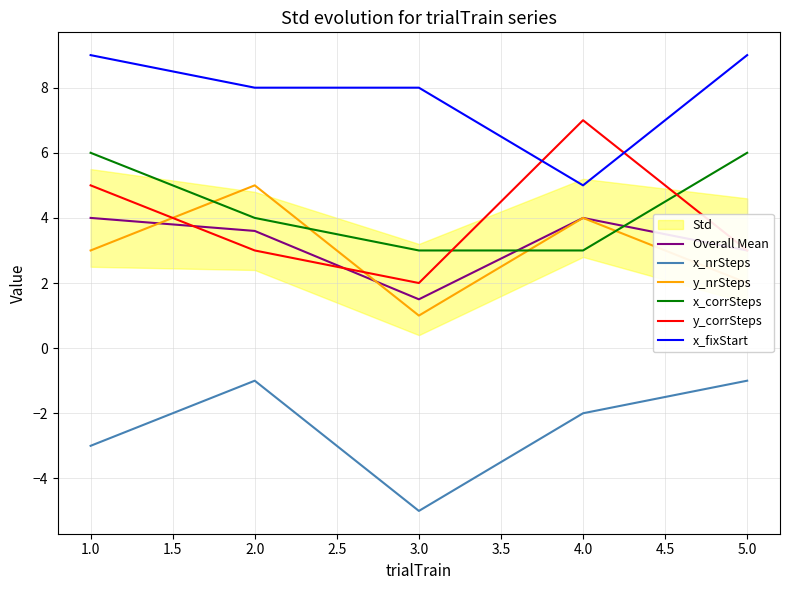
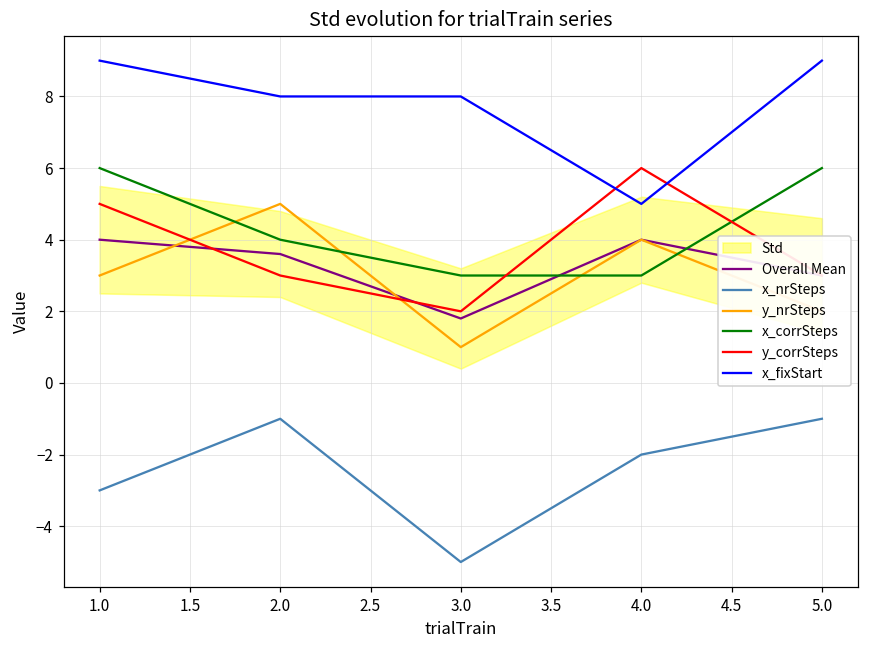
Overall Mean, 3.0: 1.5 -> 1.8
y_corrSteps, 4.0: 7 -> 6
